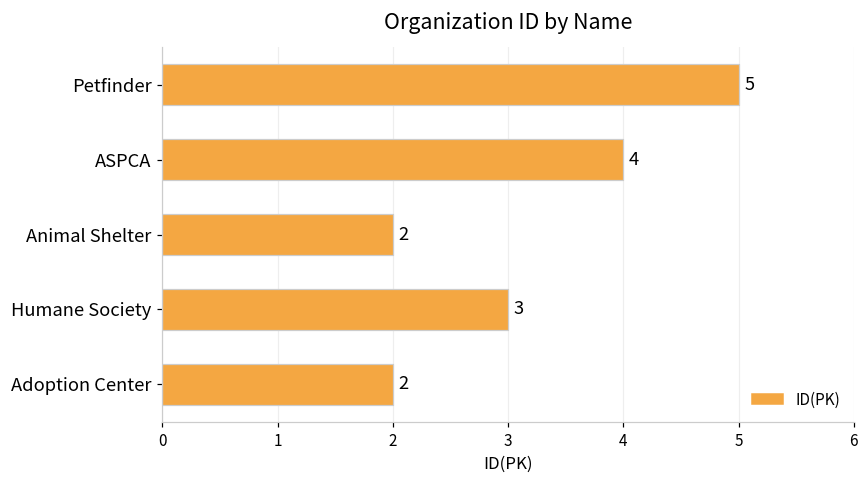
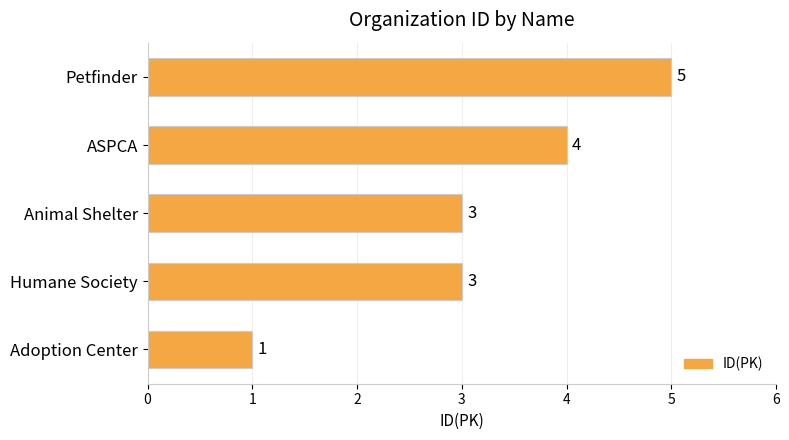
Animal Shelter: 2 -> 3
Adoption Center: 2 -> 1
